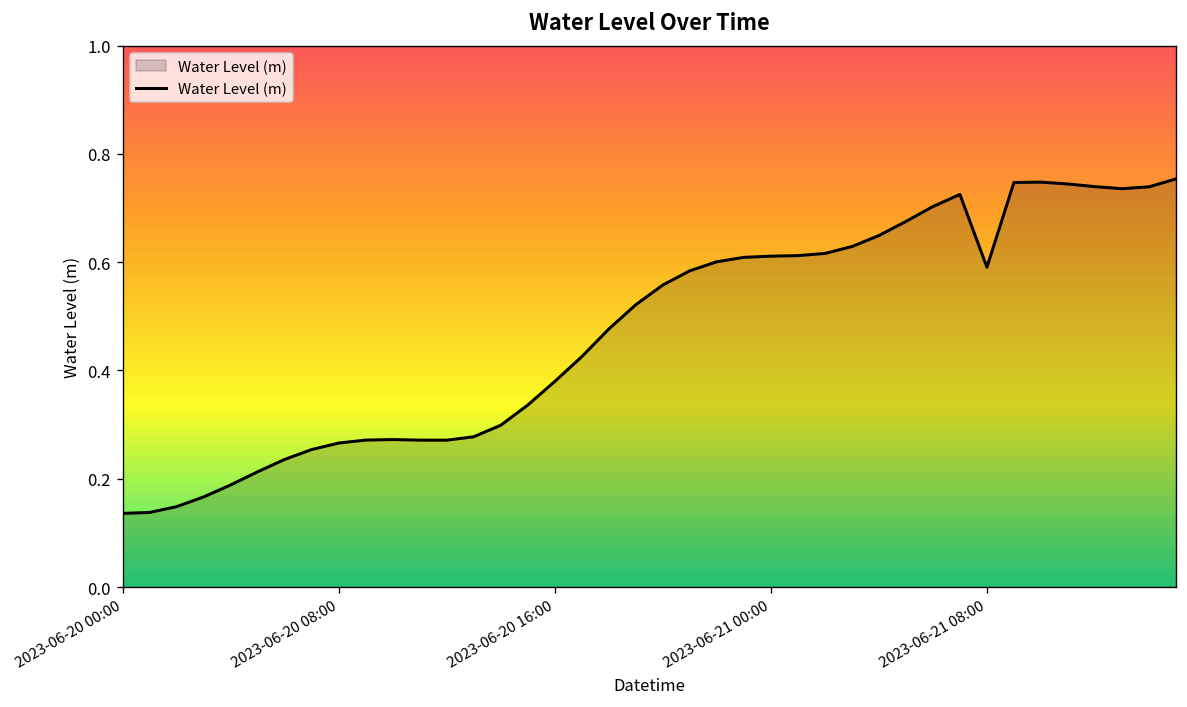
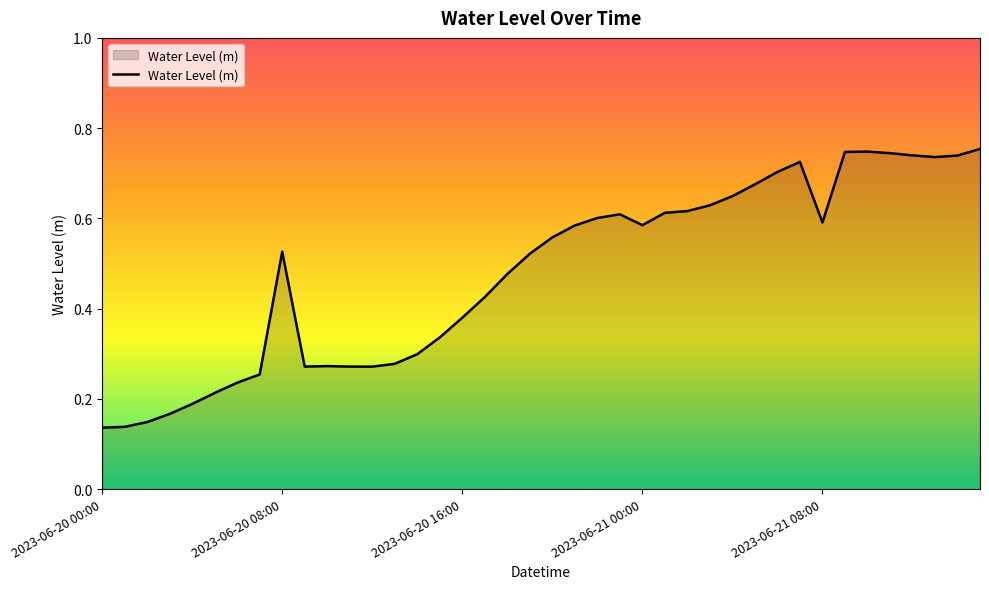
2023-06-20 08:00: 0.27 -> 0.53
2023-06-21 00:00: 0.61 -> 0.58
